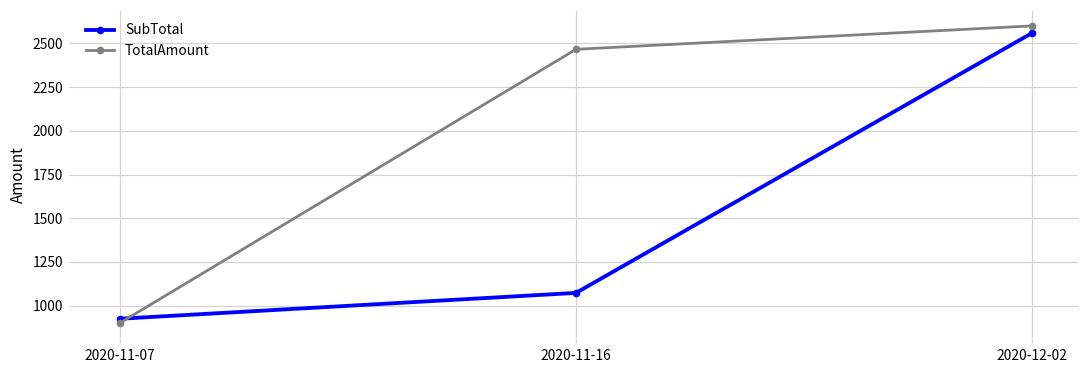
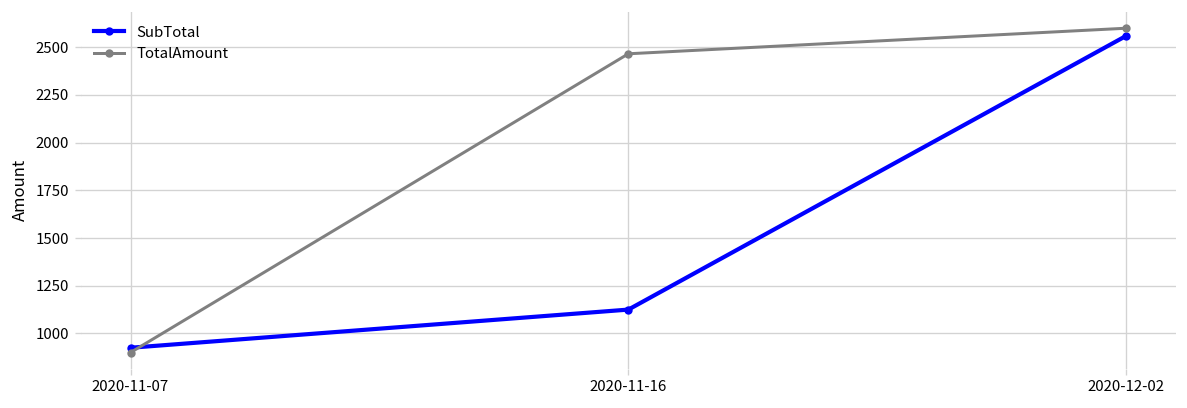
SubTotal, 2020-11-16: 1070 -> 1130
